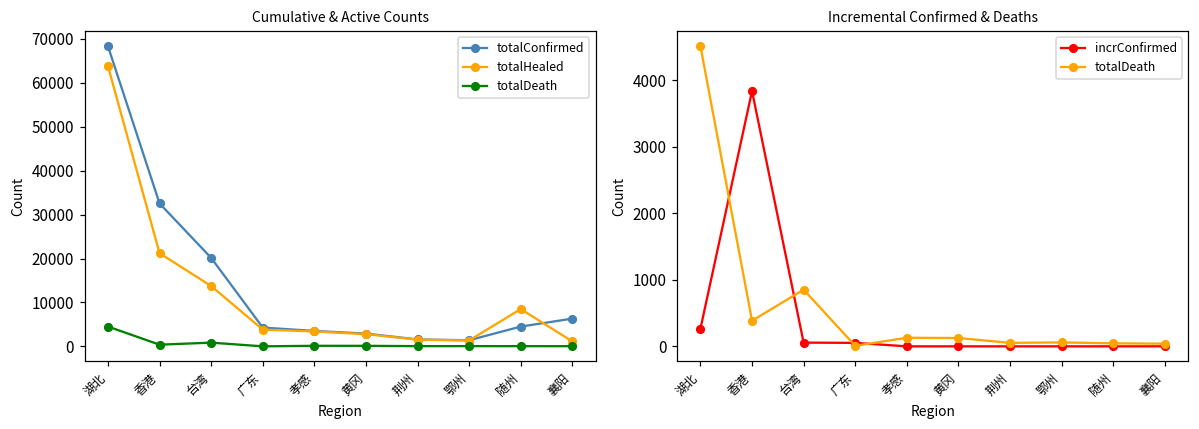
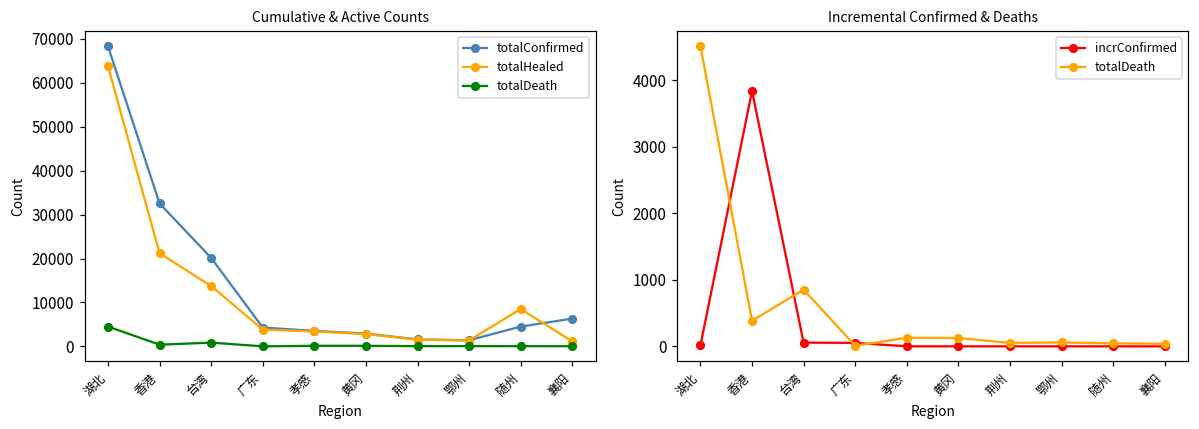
Incremental Confirmed & Deaths, incrConfirmed, 湖北: 300 -> 0
